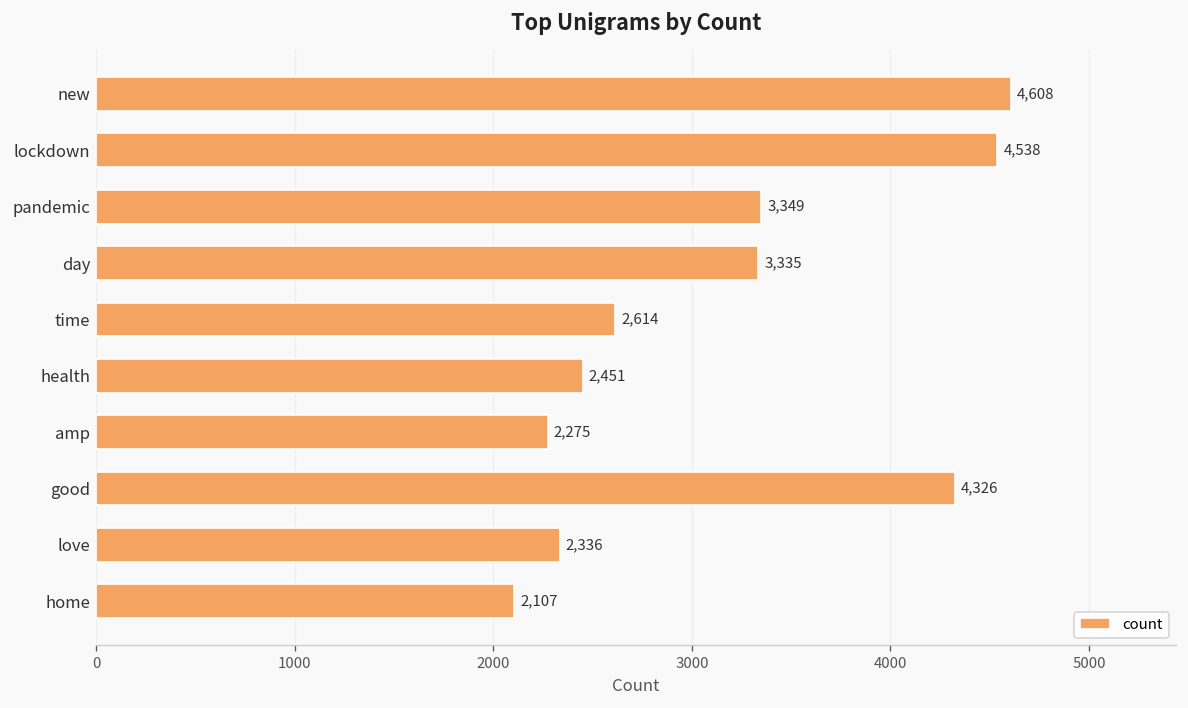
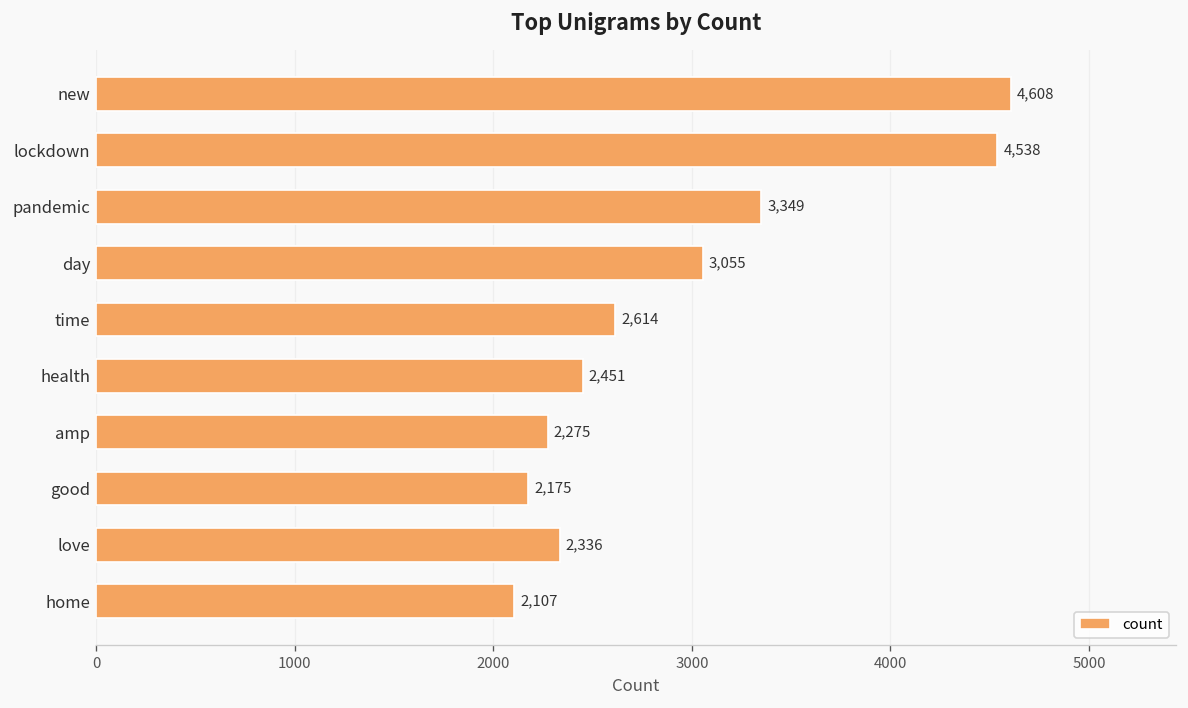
day: 3,335 -> 3,055
good: 4,326 -> 2,175
